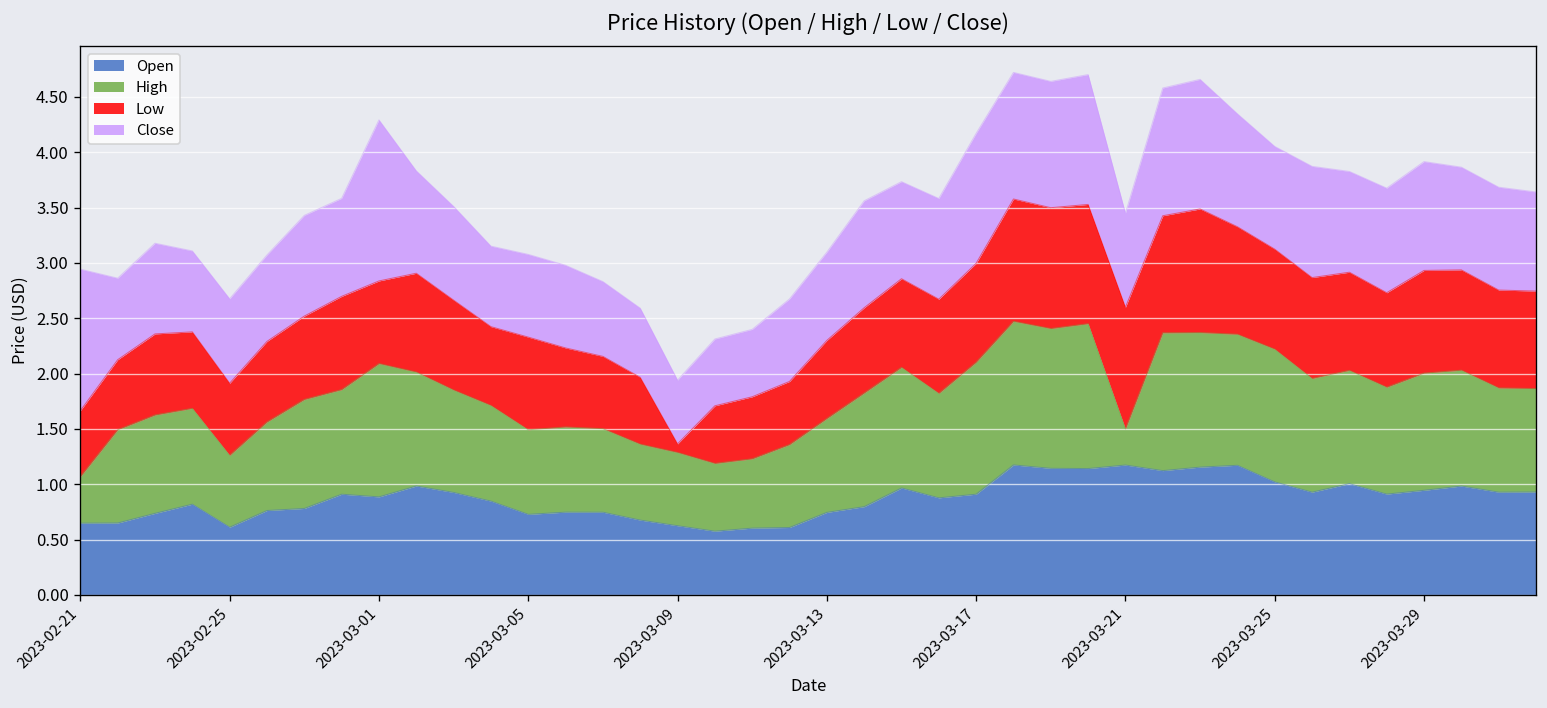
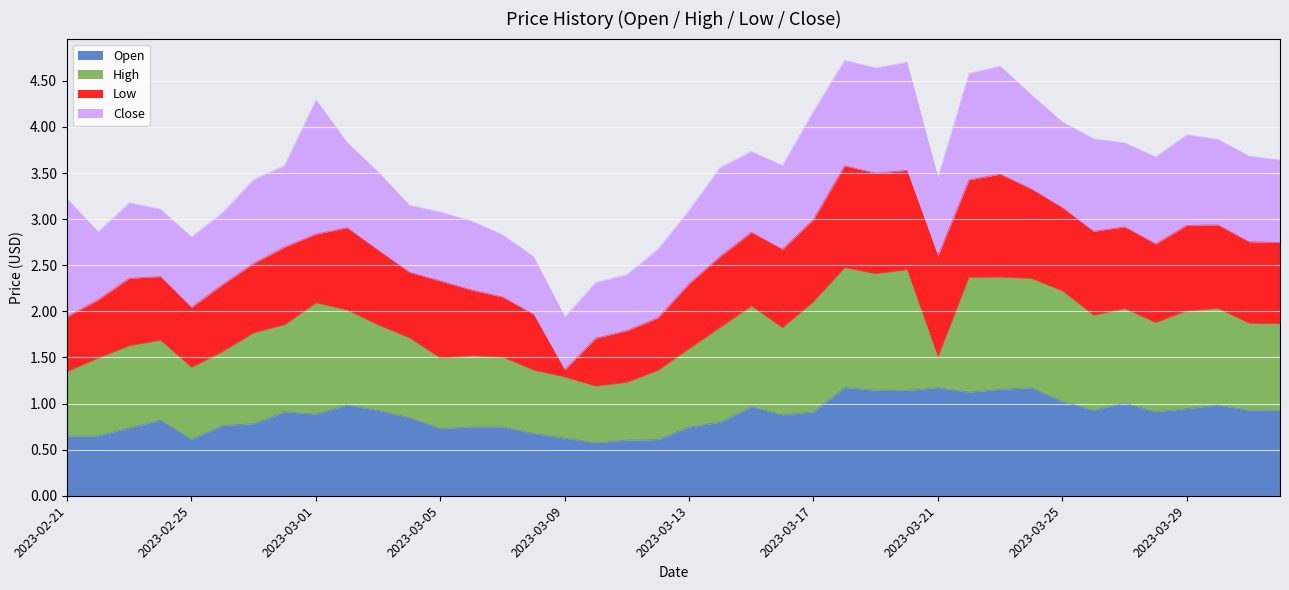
High, 2023-02-21: 0.4 -> 0.7
High, 2023-02-25: 0.6 -> 0.8
